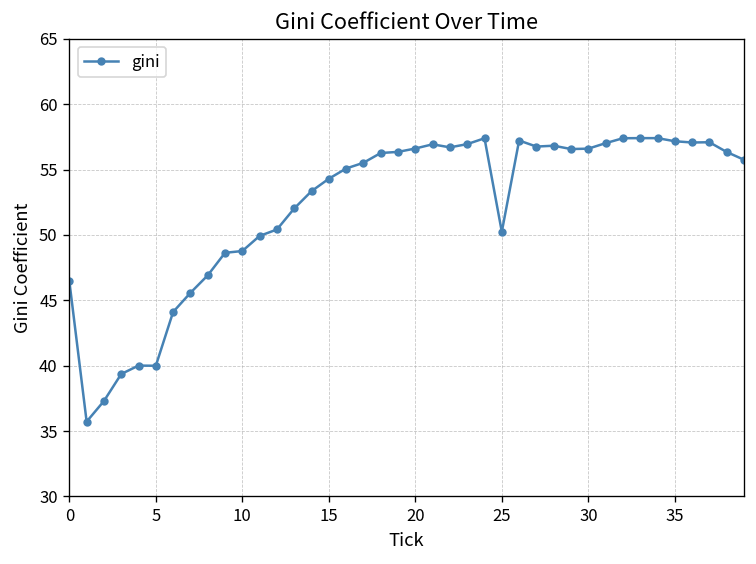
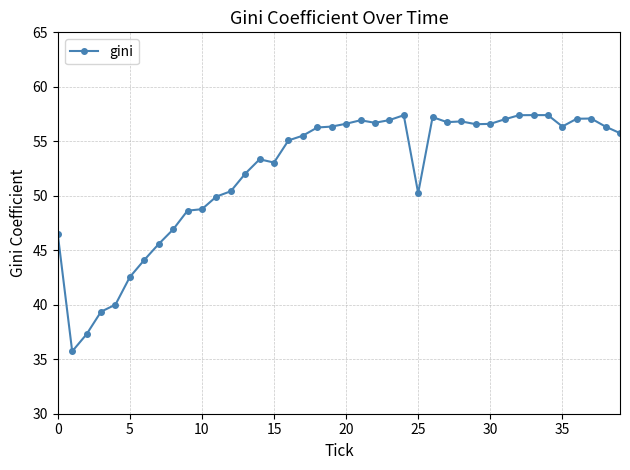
5: 40.0 -> 42.5
15: 54.3 -> 53.0
35: 57.2 -> 56.4
